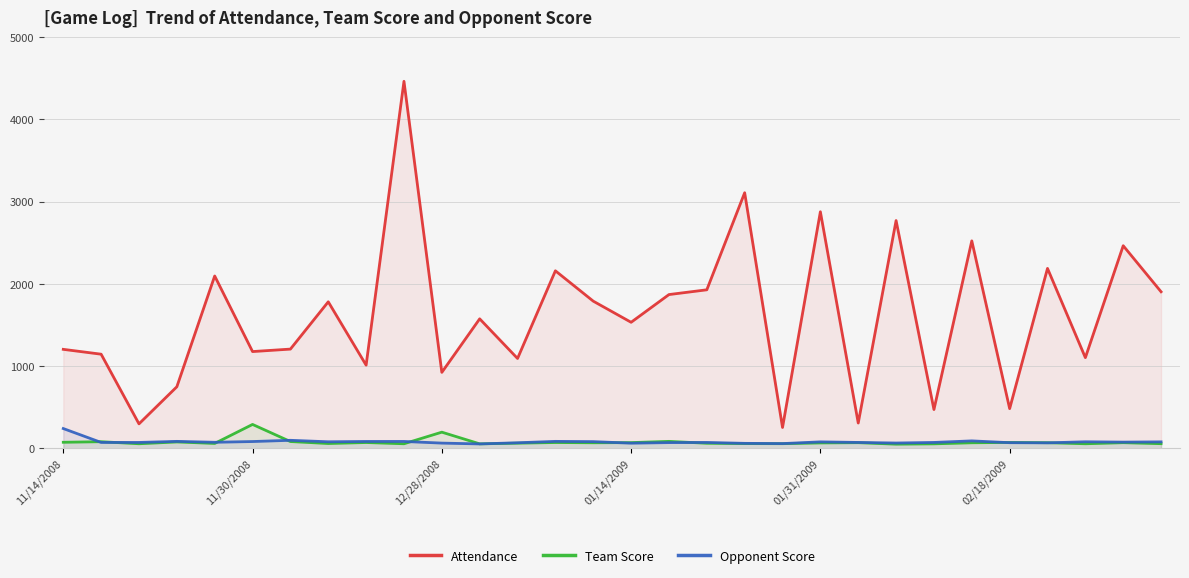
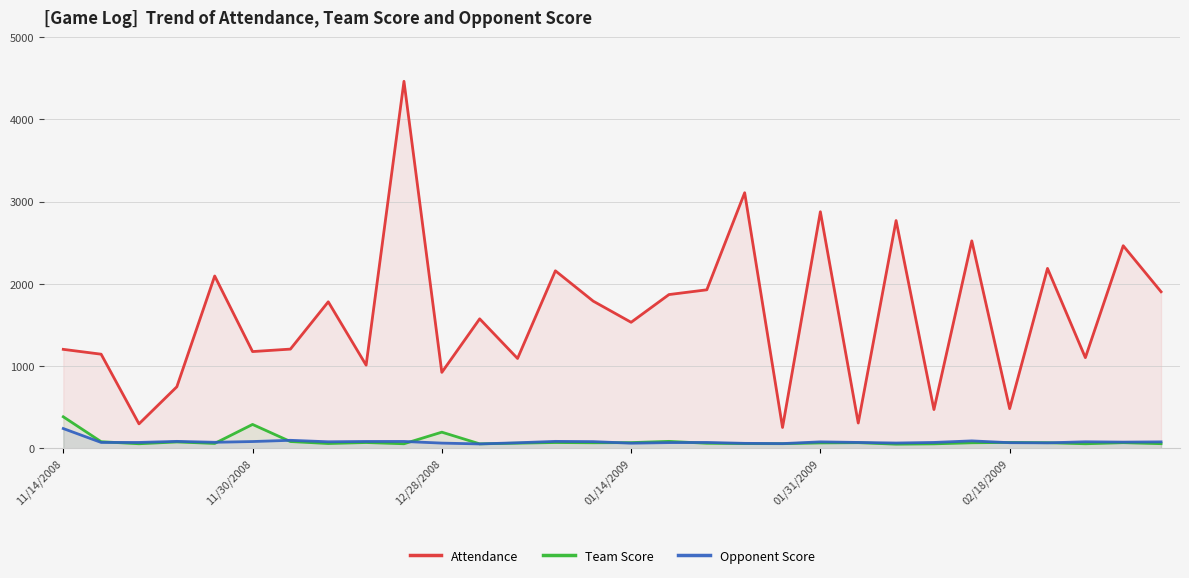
Team Score, 11/14/2008: 100 -> 400
